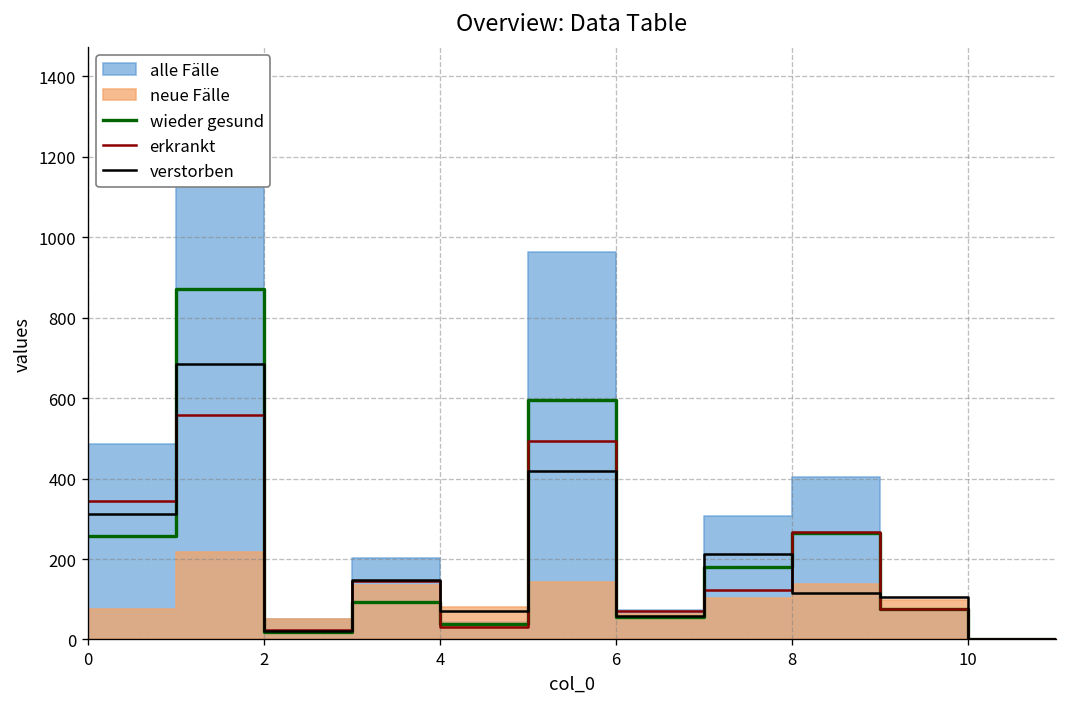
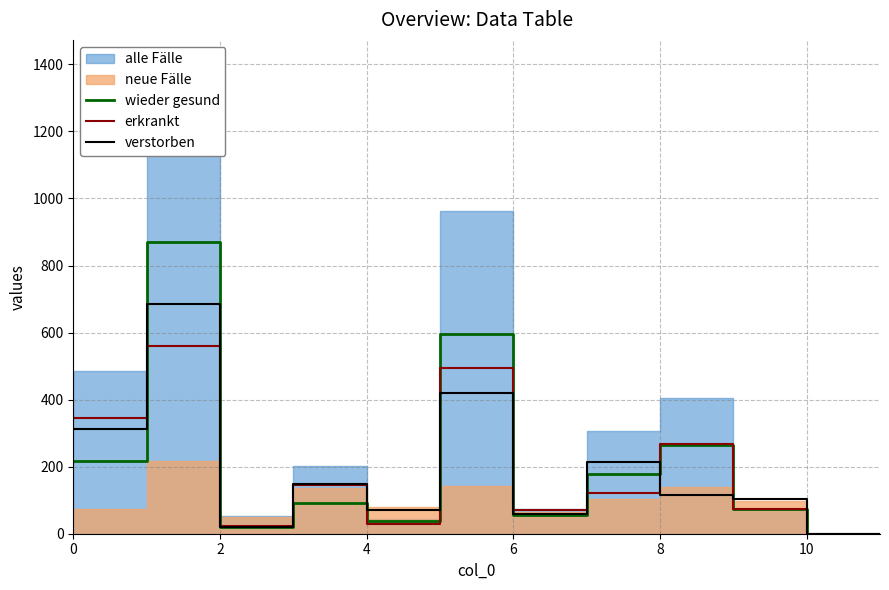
wieder gesund, 0: 260 -> 220
